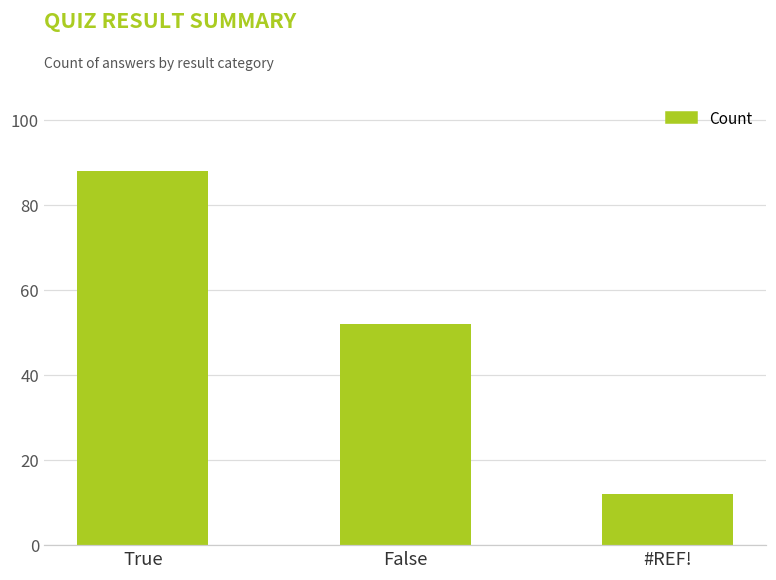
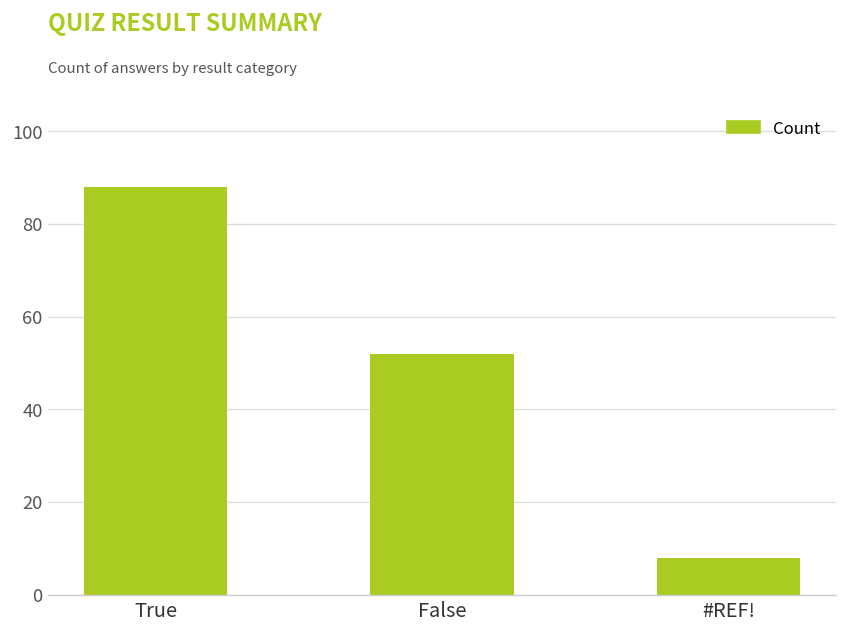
#REF!: 12 -> 8
